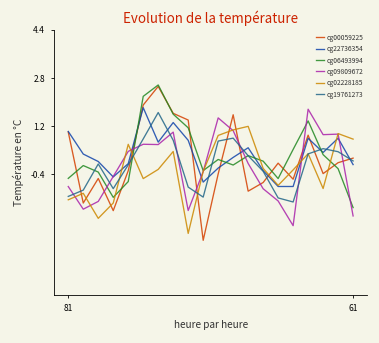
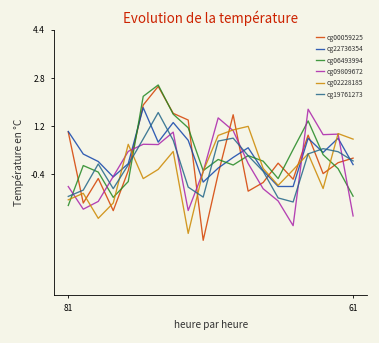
cg06493994, 81: -0.5 -> -1.4
cg06493994, 61: -1.5 -> -1.1
